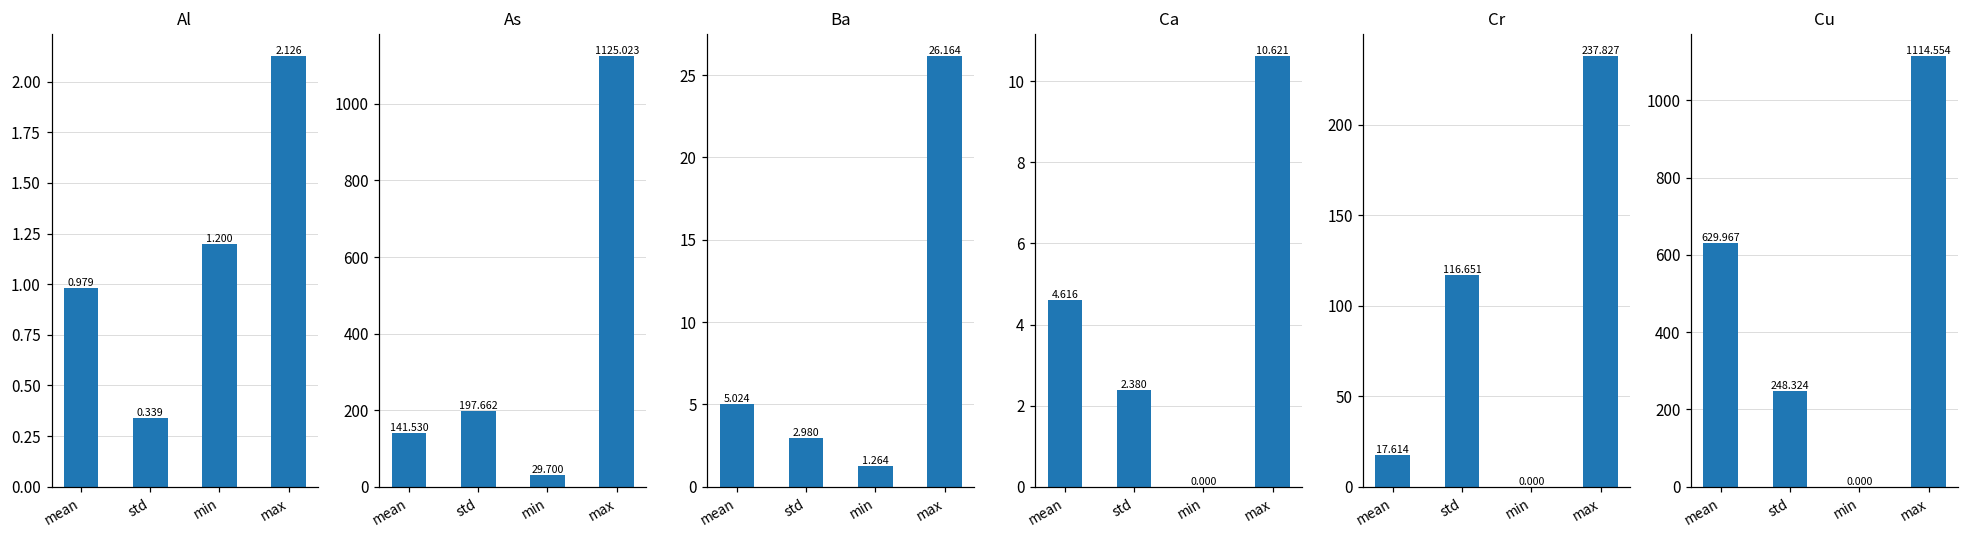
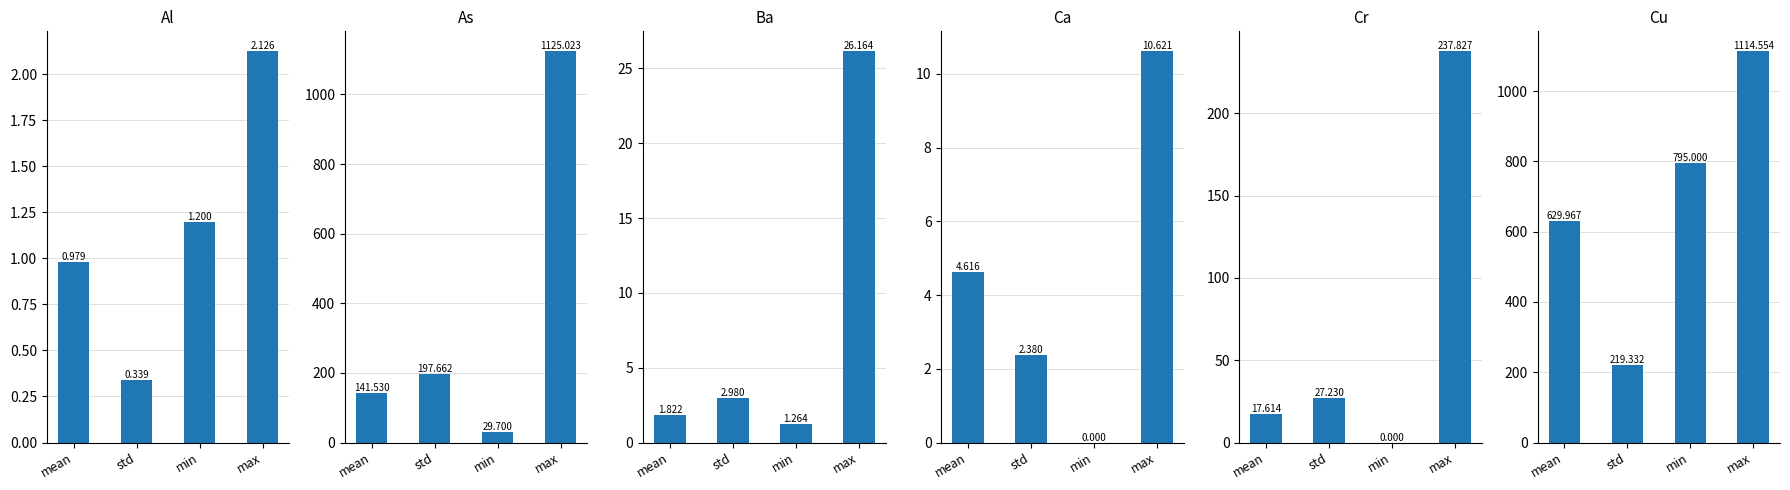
Ba, mean: 5.024 -> 1.822
Cr, std: 116.651 -> 27.230
Cu, std: 248.324 -> 219.332
Cu, min: 0.000 -> 795.000
